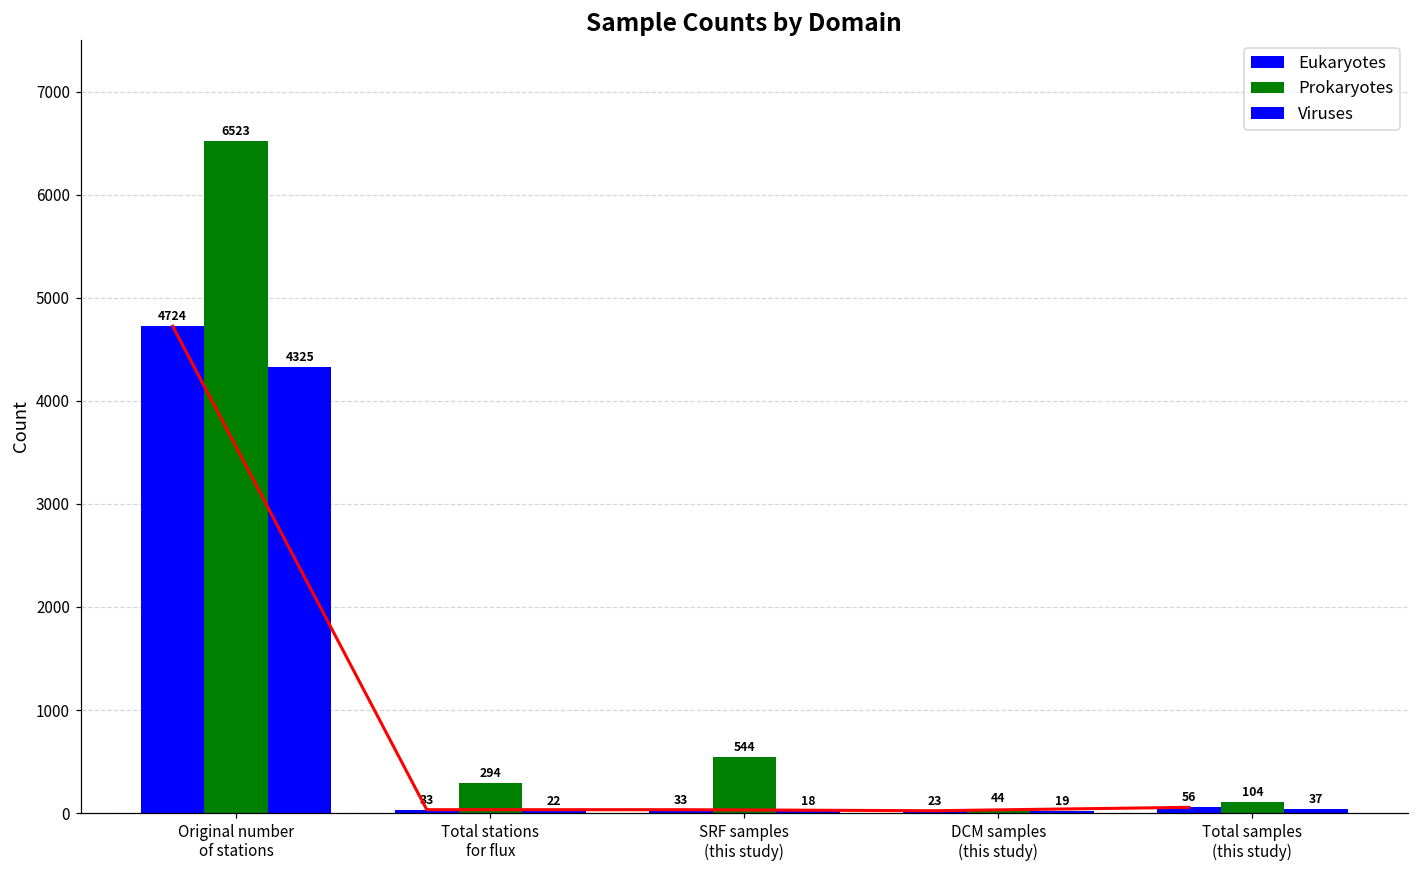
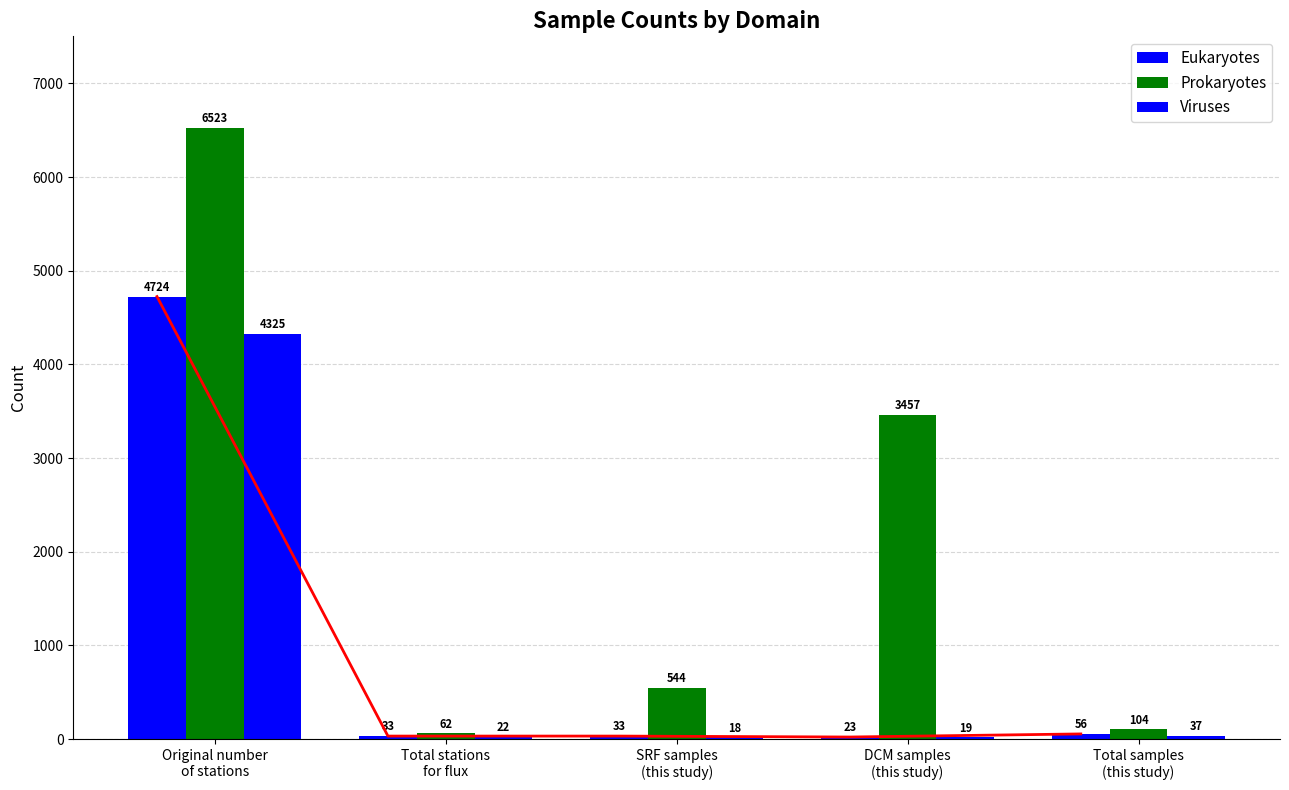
Prokaryotes, Total stations for flux: 294 -> 62
Prokaryotes, DCM samples (this study): 44 -> 3457
